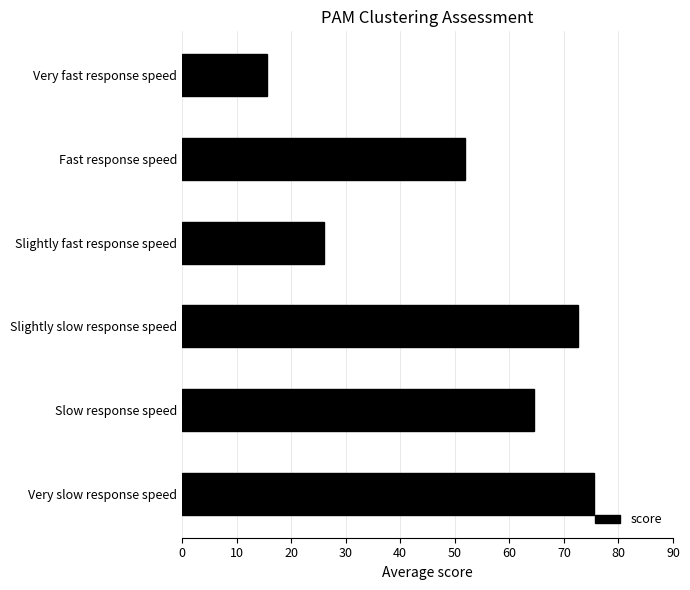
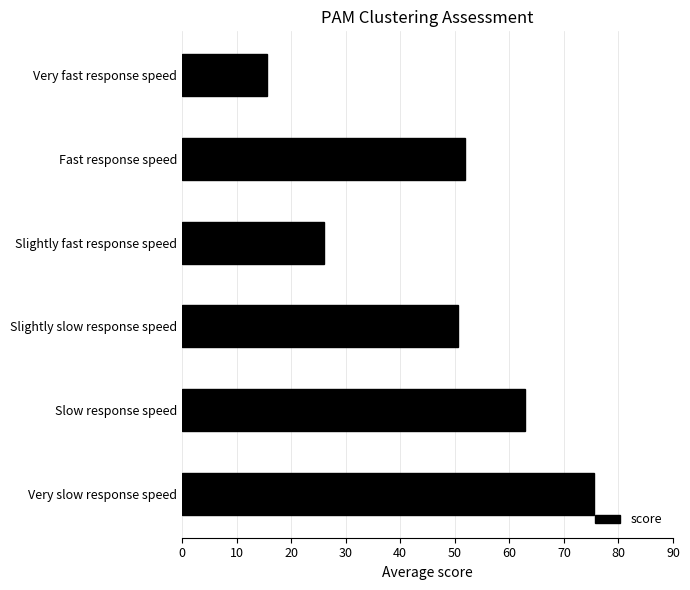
Slightly slow response speed: 73 -> 51
Slow response speed: 65 -> 63
